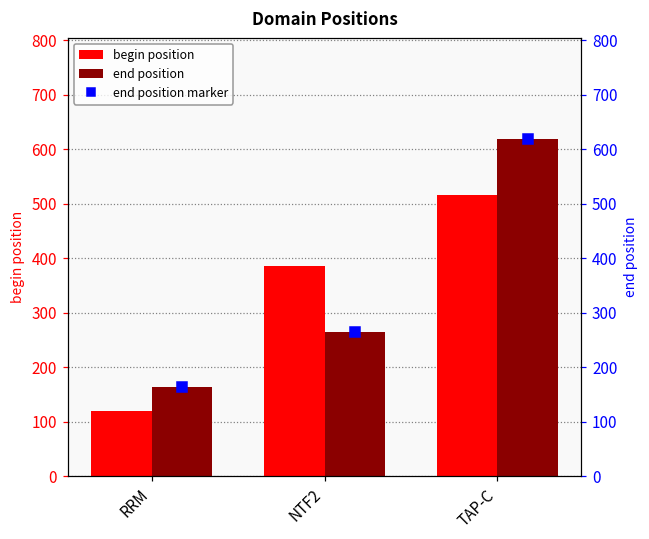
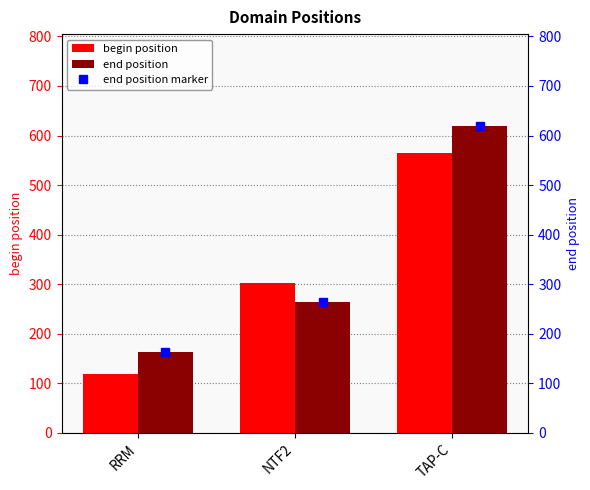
begin position, NTF2: 390 -> 300
begin position, TAP-C: 520 -> 570
